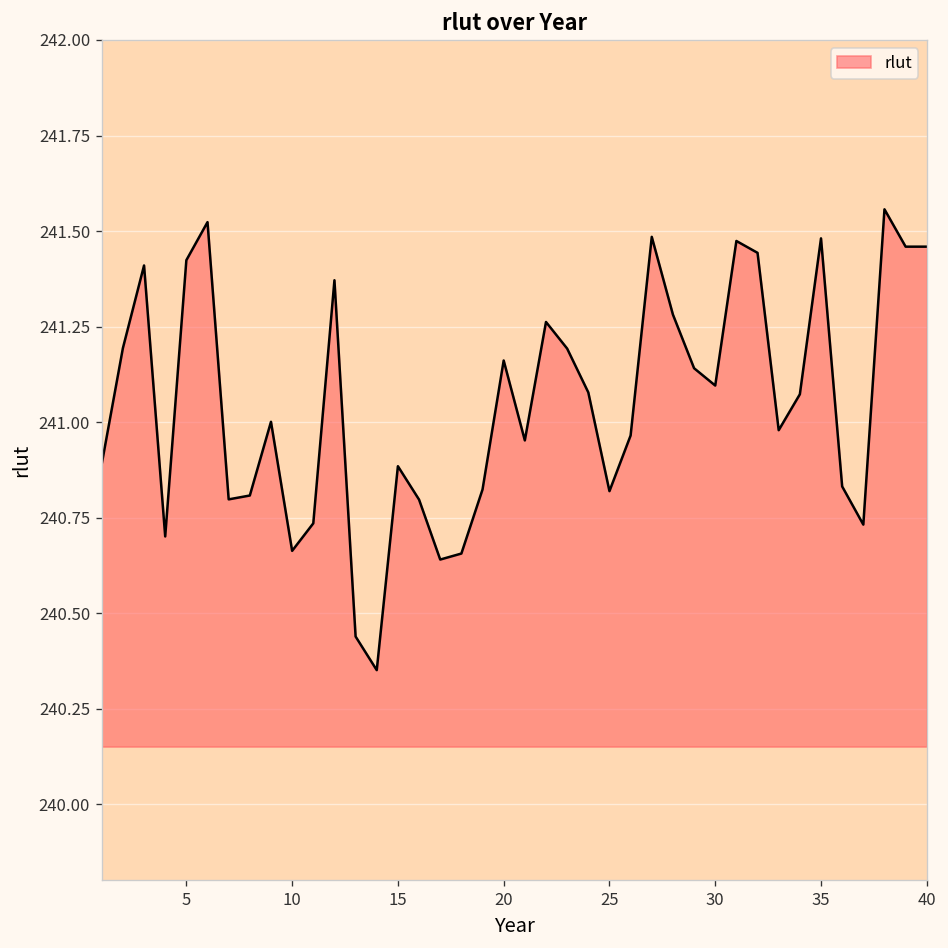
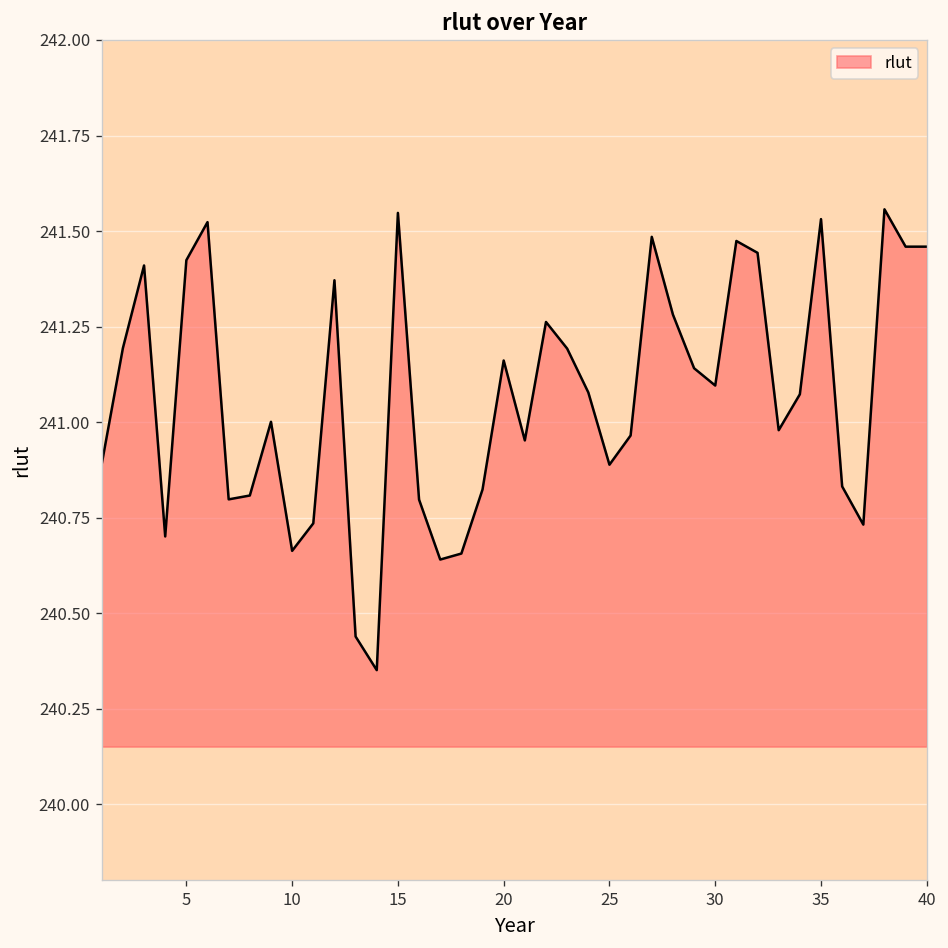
15: 240.88 -> 241.55
25: 240.82 -> 240.89
35: 241.48 -> 241.53
